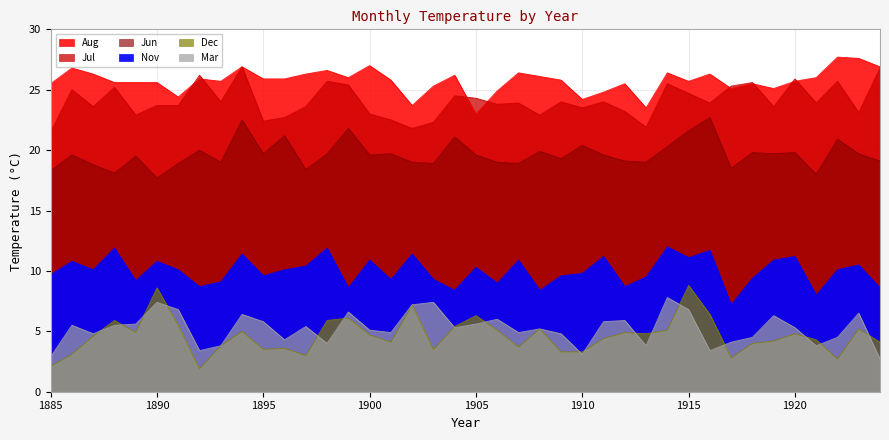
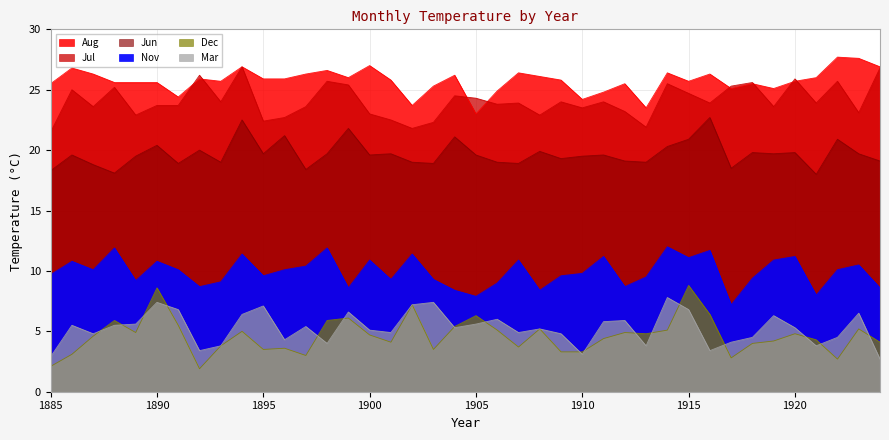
Jun, 1890: 17.7 -> 20.4
Mar, 1895: 5.8 -> 7.1
Nov, 1905: 10.3 -> 7.9
Jun, 1910: 20.4 -> 19.5
Jun, 1915: 21.6 -> 20.9
